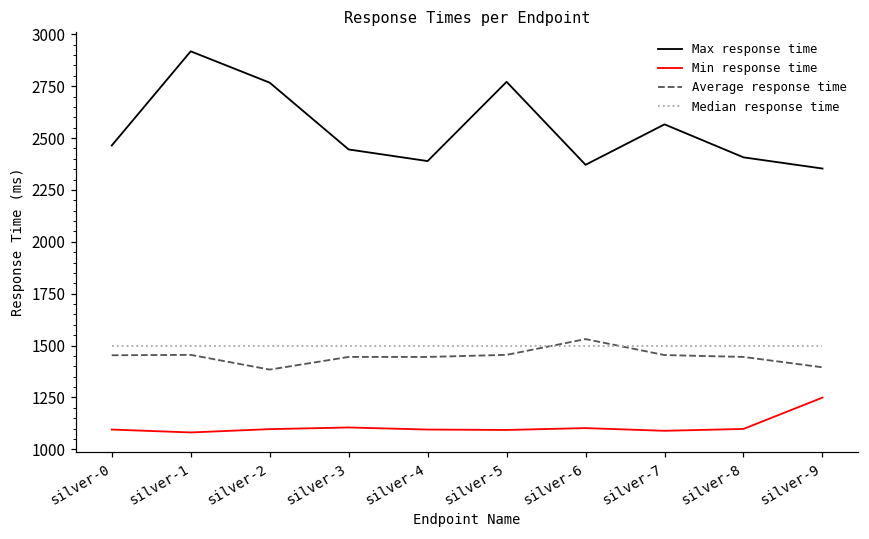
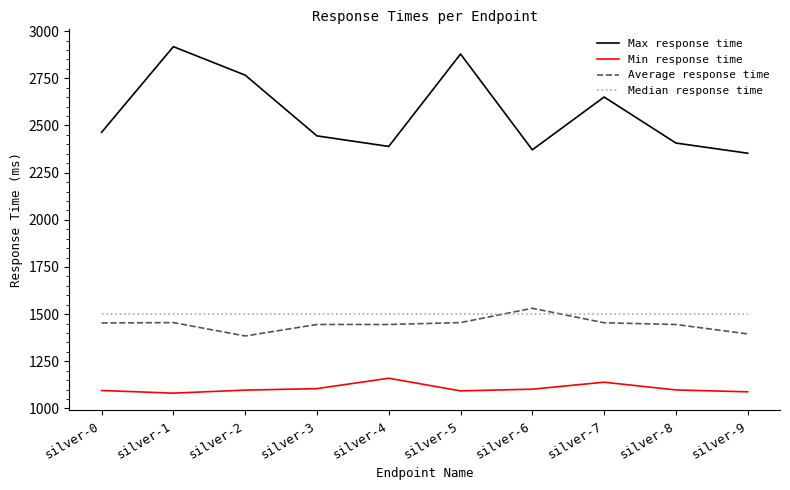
Min response time, silver-4: 1100 -> 1160
Max response time, silver-5: 2770 -> 2880
Max response time, silver-7: 2570 -> 2650
Min response time, silver-7: 1090 -> 1140
Min response time, silver-9: 1250 -> 1090
